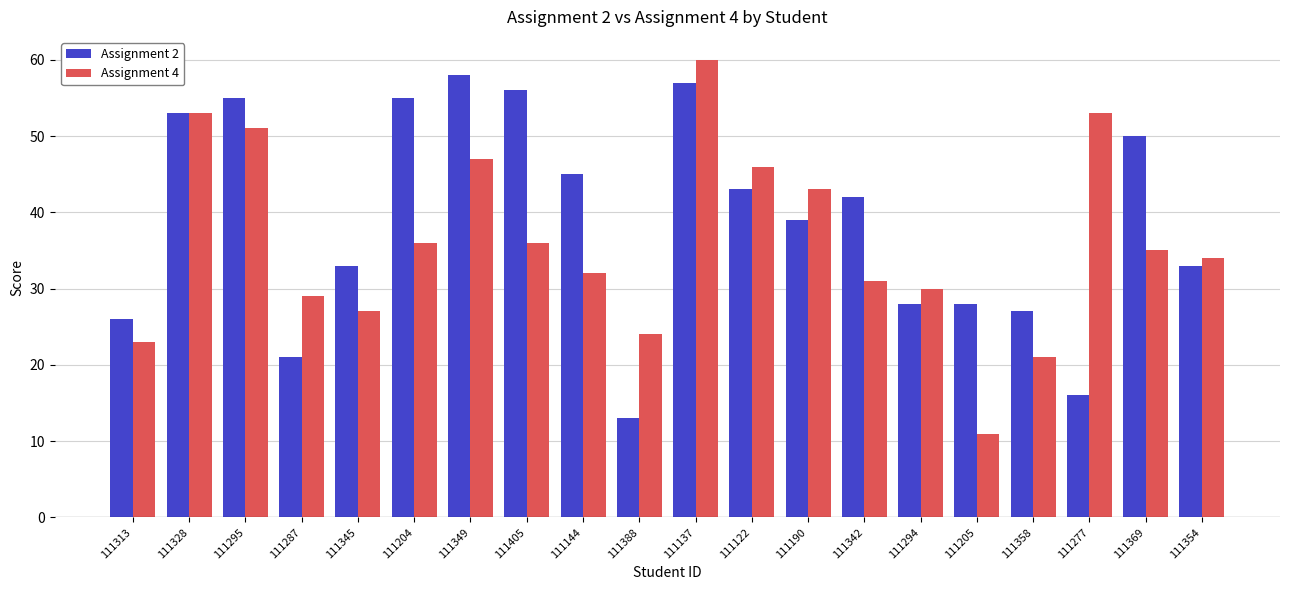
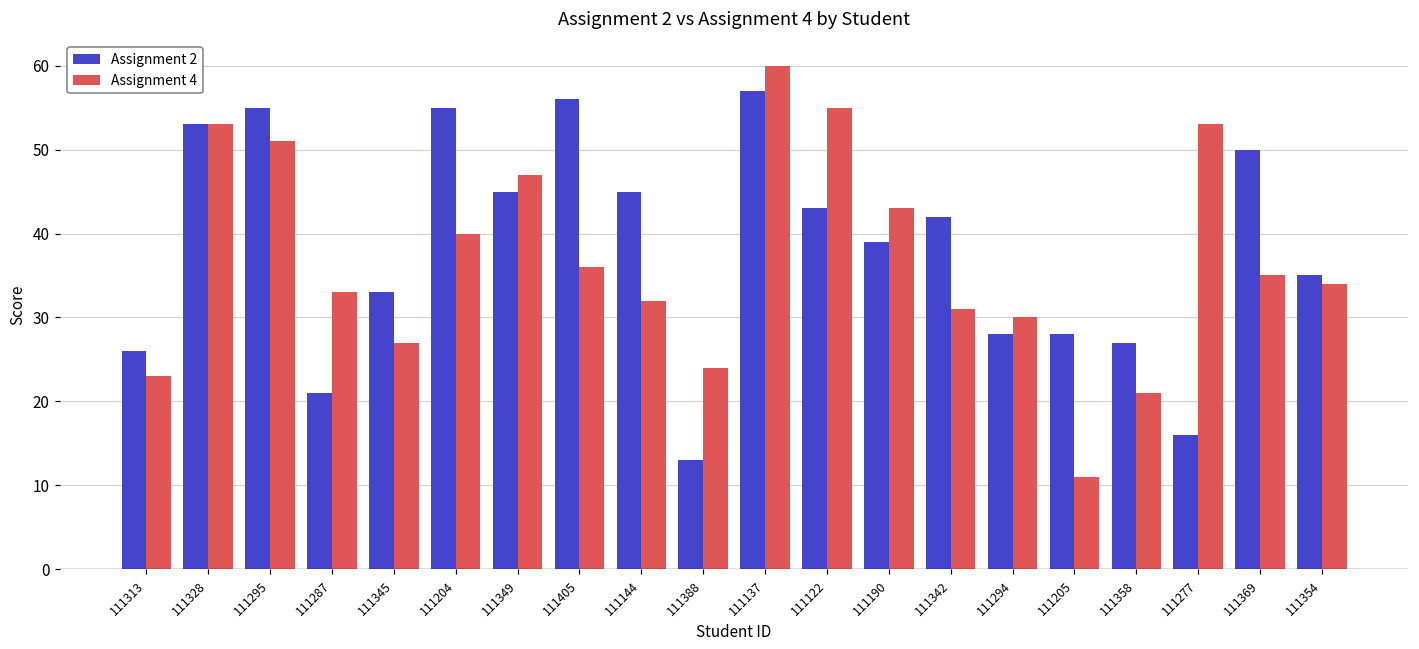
Assignment 4, 111287: 29 -> 33
Assignment 4, 111204: 36 -> 40
Assignment 2, 111349: 58 -> 45
Assignment 4, 111122: 46 -> 55
Assignment 2, 111354: 33 -> 35
